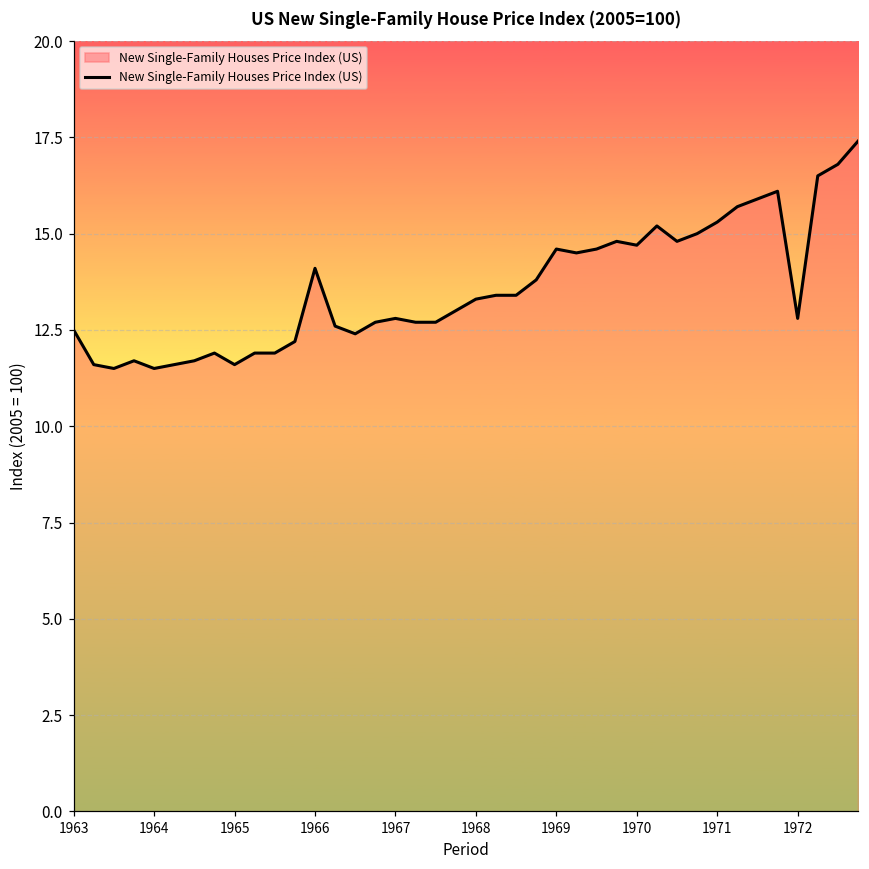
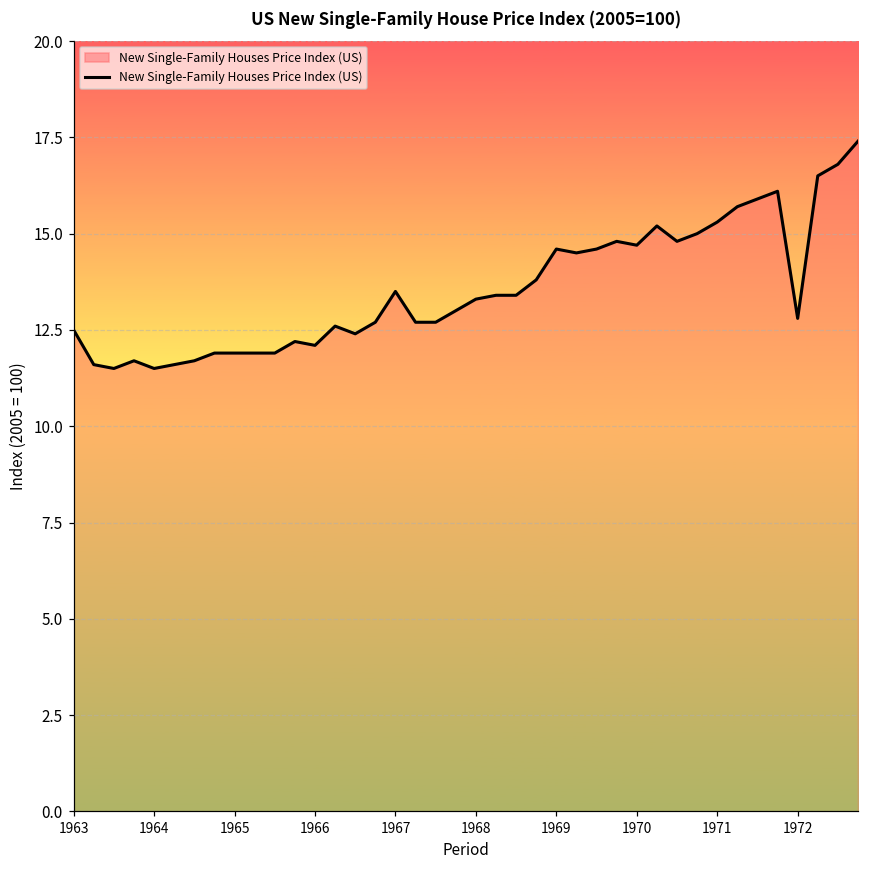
1965: 11.6 -> 11.9
1966: 14.1 -> 12.1
1967: 12.8 -> 13.5
